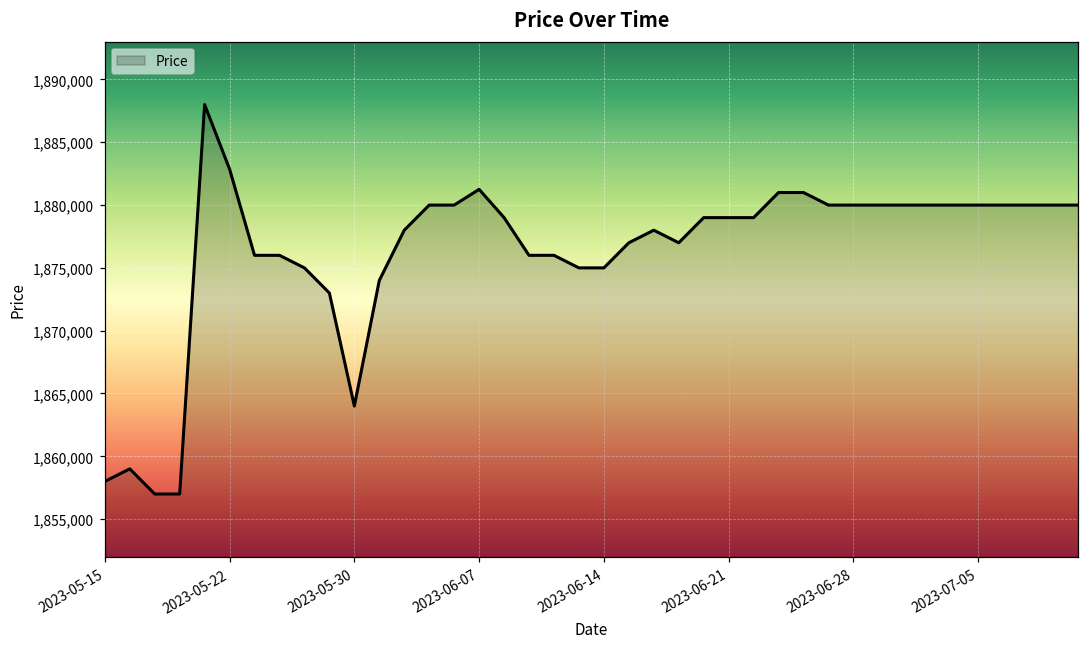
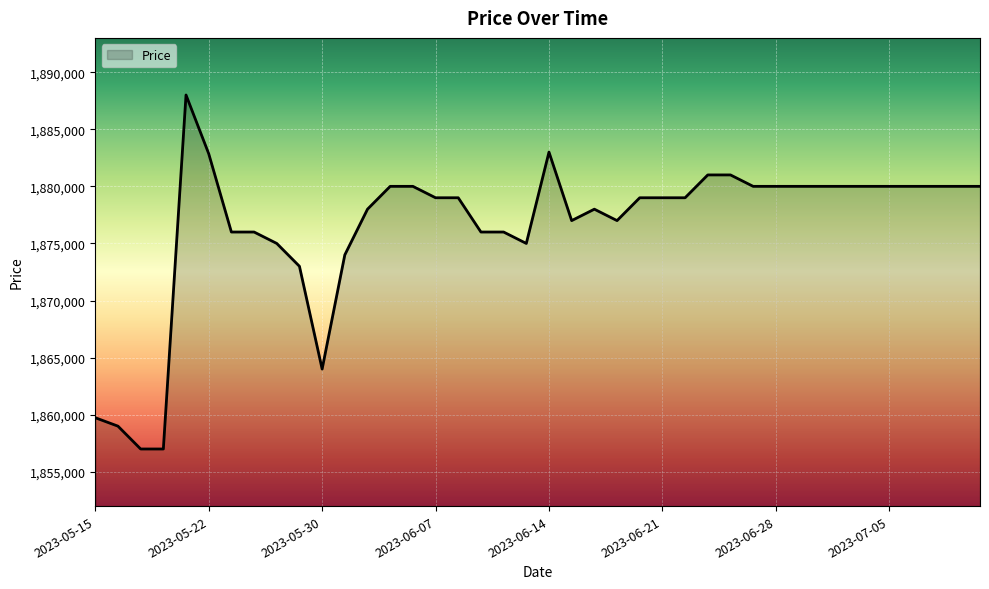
2023-05-15: 1,858,000 -> 1,859,700
2023-06-07: 1,881,300 -> 1,879,000
2023-06-14: 1,875,000 -> 1,883,000
